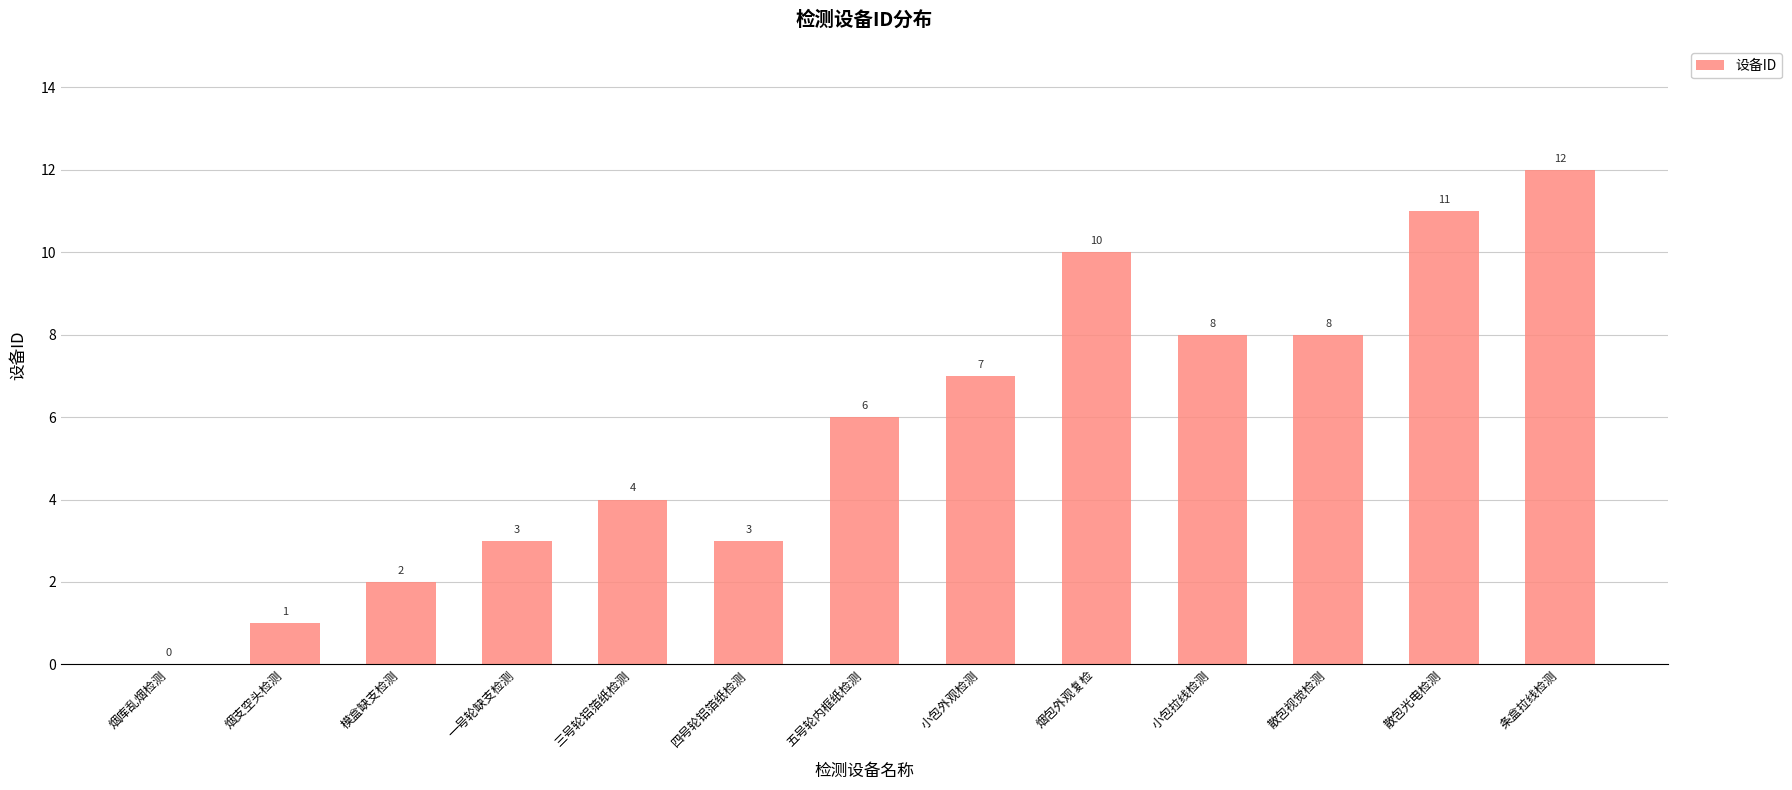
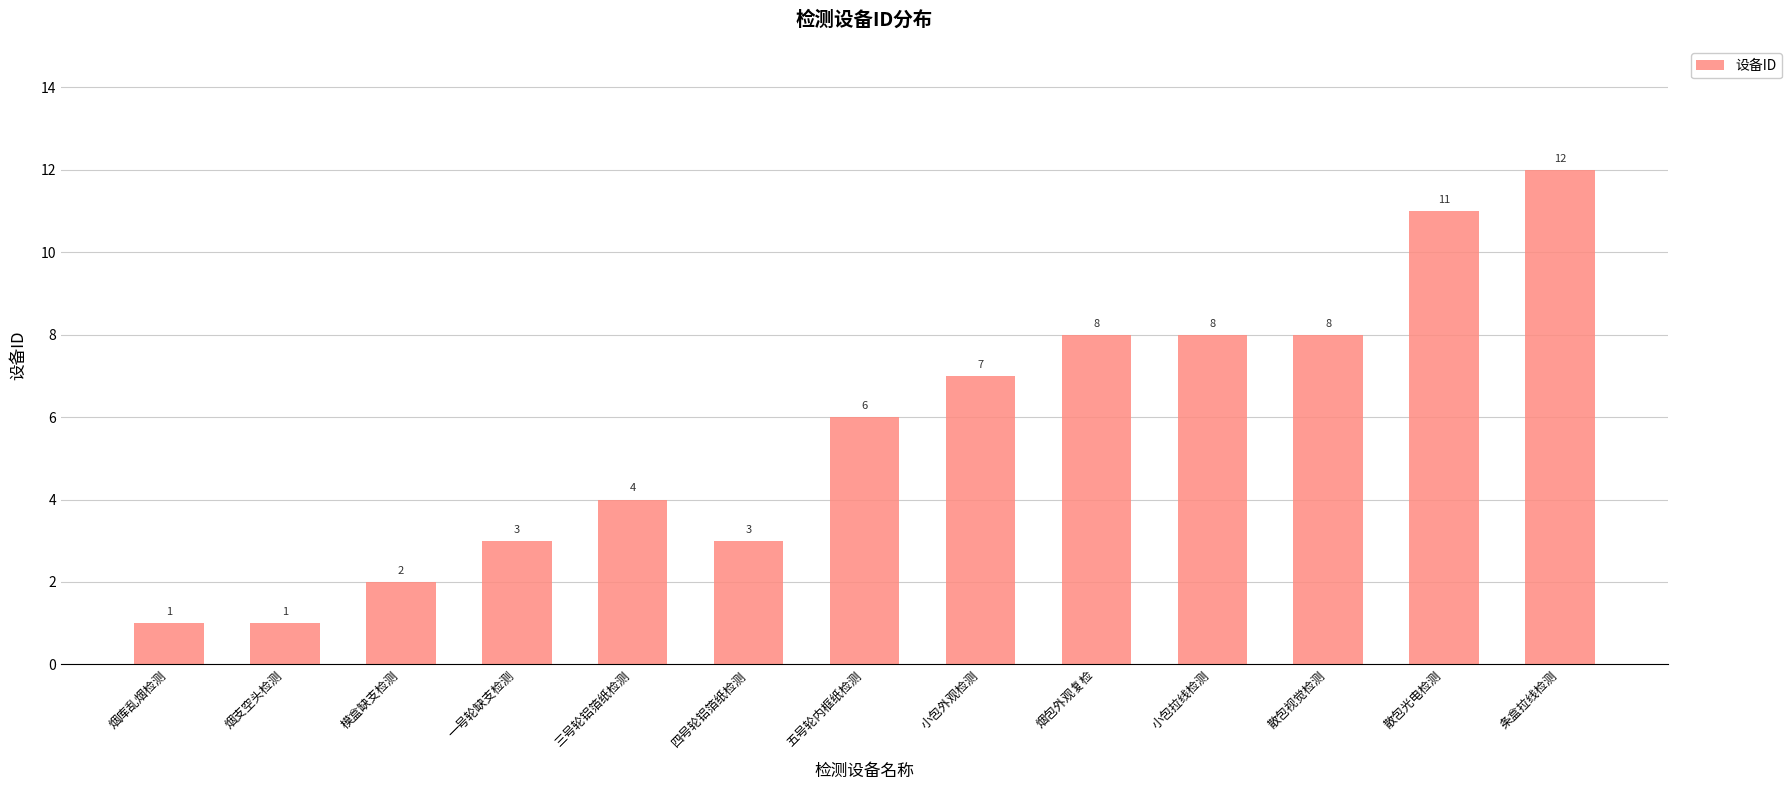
烟库乱烟检测: 0 -> 1
烟包外观复检: 10 -> 8
